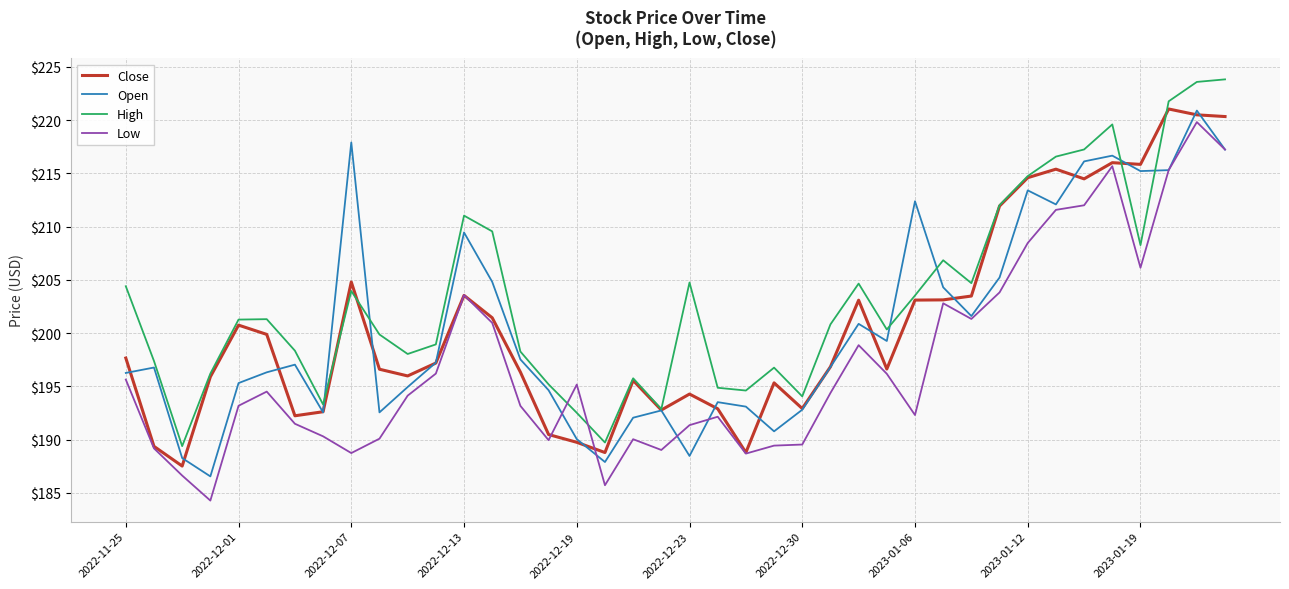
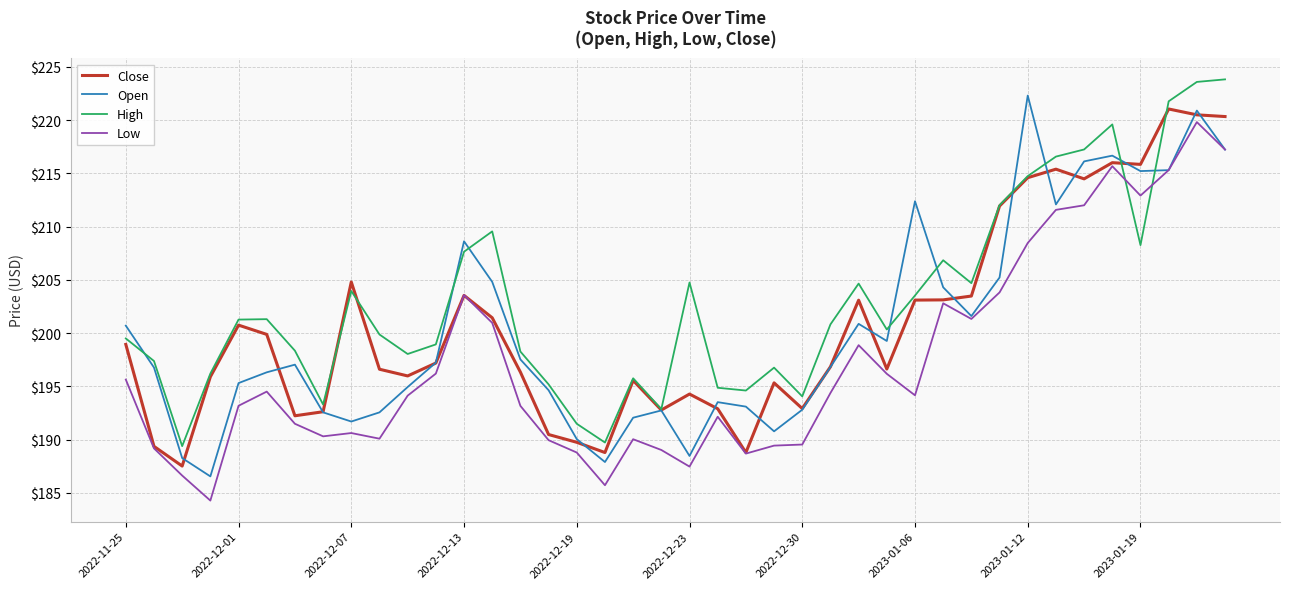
Close, 2022-11-25: $197.7 -> $198.9
Open, 2022-11-25: $196.3 -> $200.7
High, 2022-11-25: $204.4 -> $199.5
Open, 2022-12-07: $217.9 -> $191.7
Low, 2022-12-07: $188.7 -> $190.6
Open, 2022-12-13: $209.5 -> $208.6
High, 2022-12-13: $211.0 -> $207.6
High, 2022-12-19: $192.5 -> $191.5
Low, 2022-12-19: $195.2 -> $188.8
Low, 2022-12-23: $191.4 -> $187.5
Low, 2023-01-06: $192.3 -> $194.2
Open, 2023-01-12: $213.4 -> $222.3
Low, 2023-01-19: $206.1 -> $212.9
